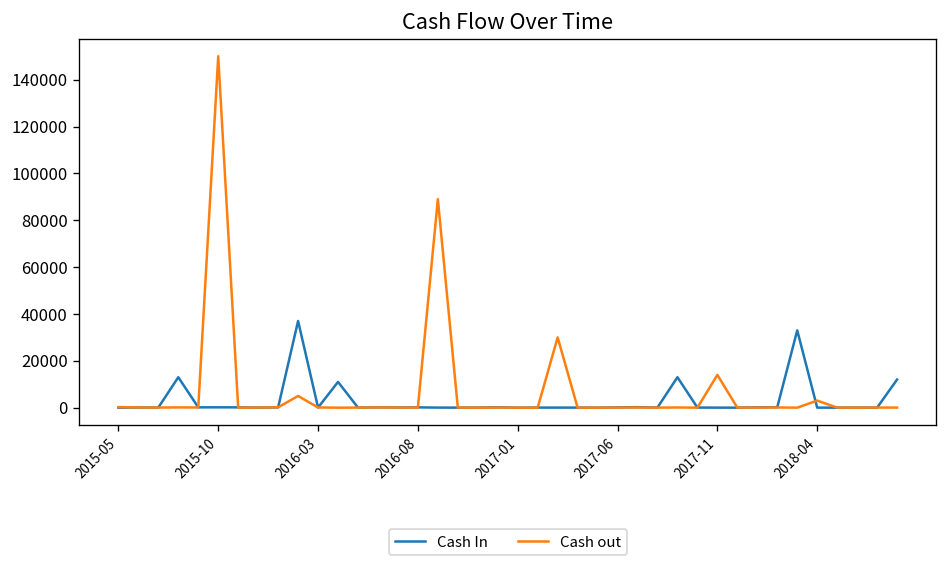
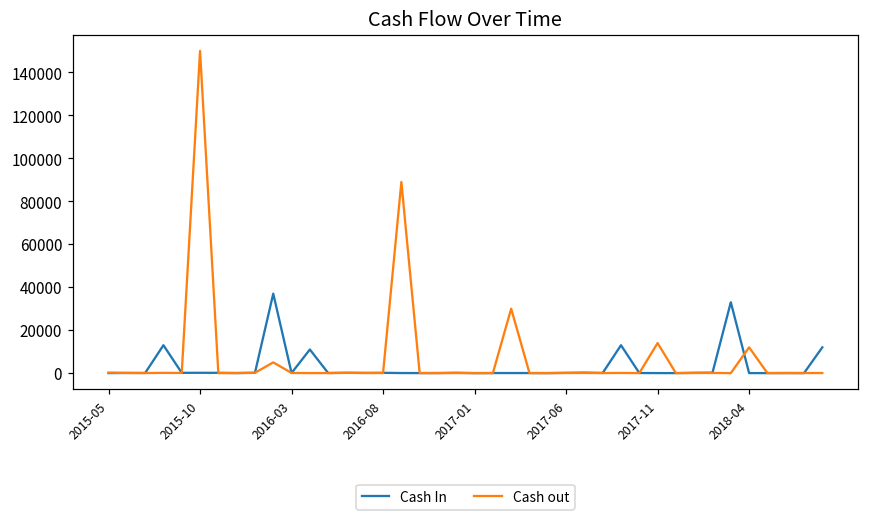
Cash out, 2018-04: 3000 -> 12000
